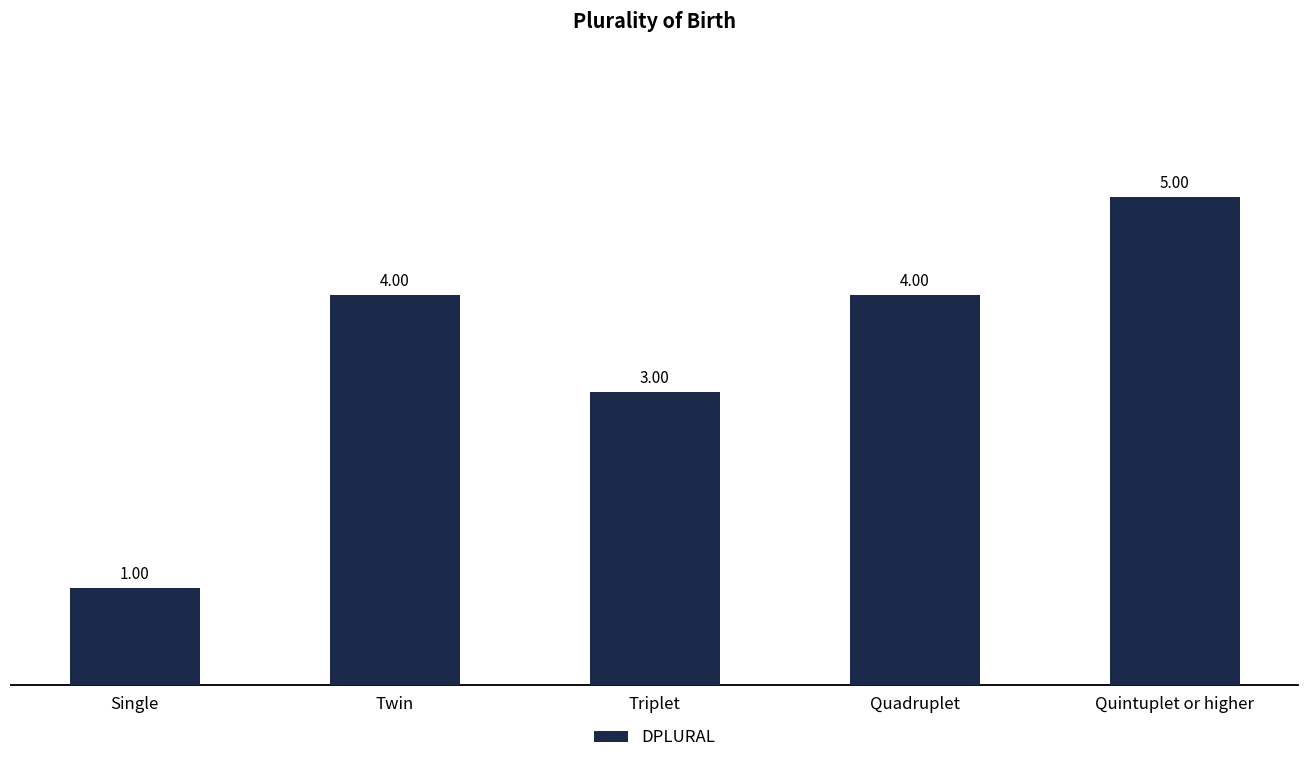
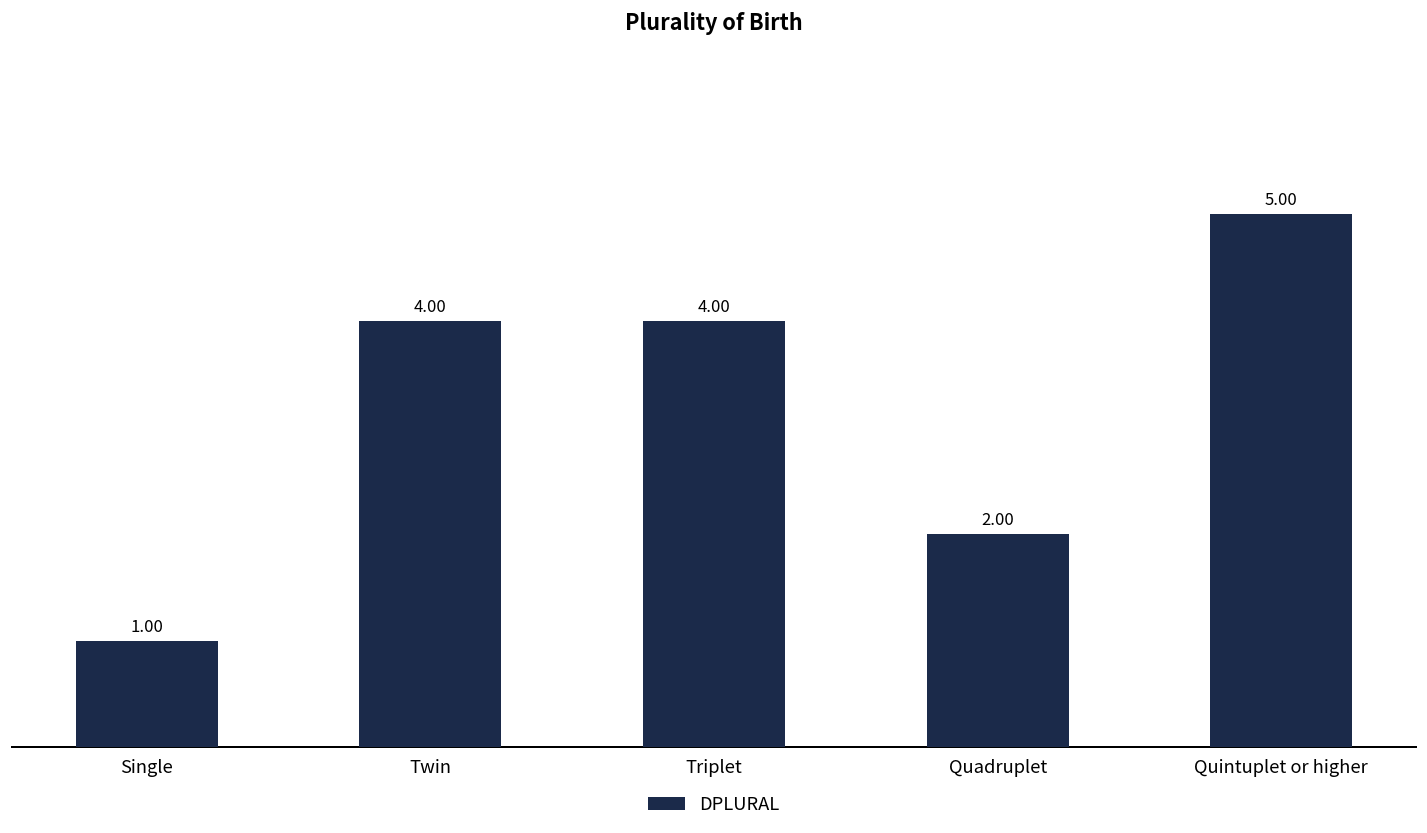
Triplet: 3.00 -> 4.00
Quadruplet: 4.00 -> 2.00
